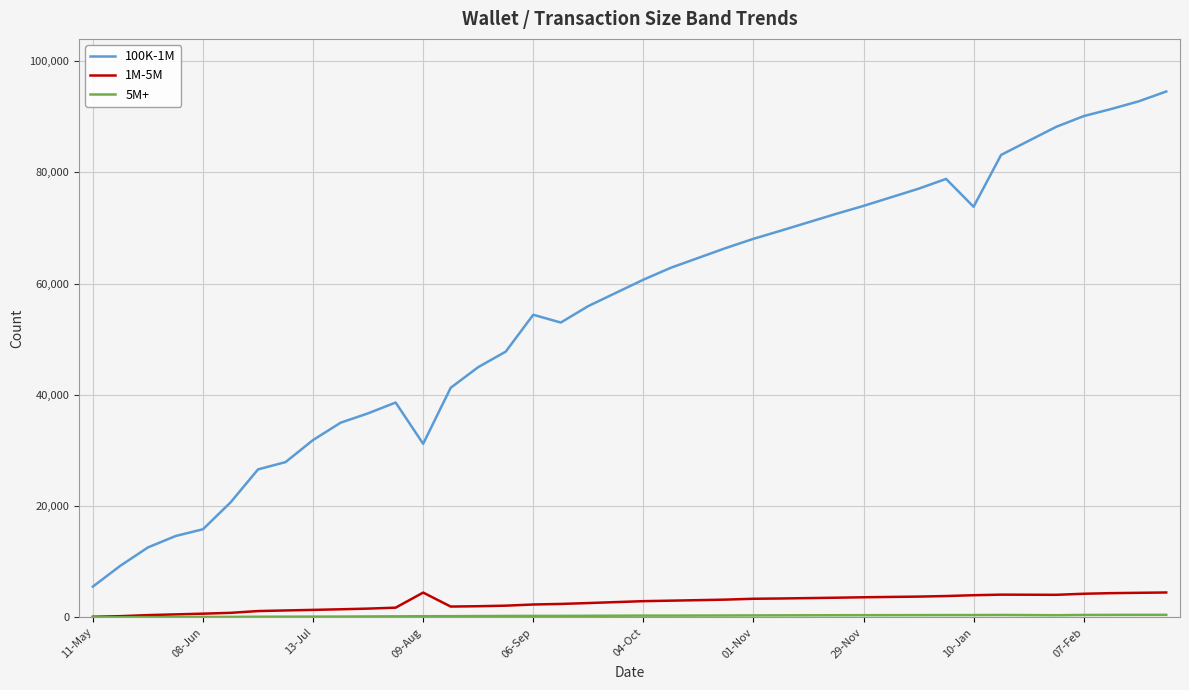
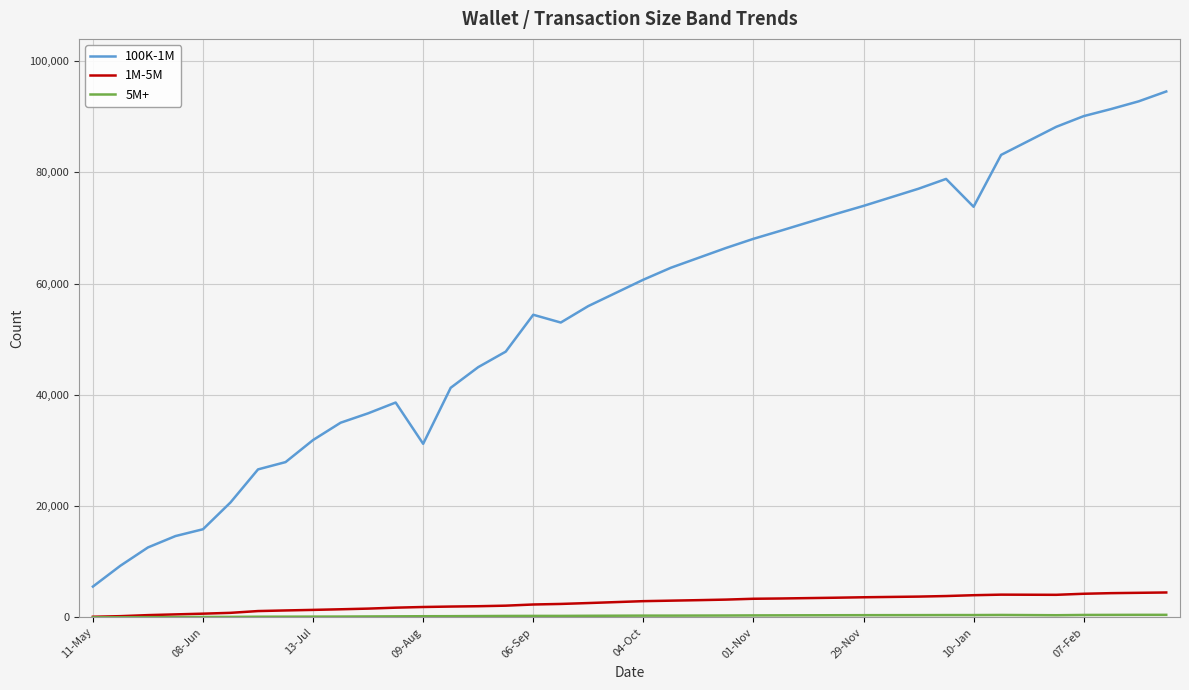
1M-5M, 09-Aug: 4,000 -> 2,000
